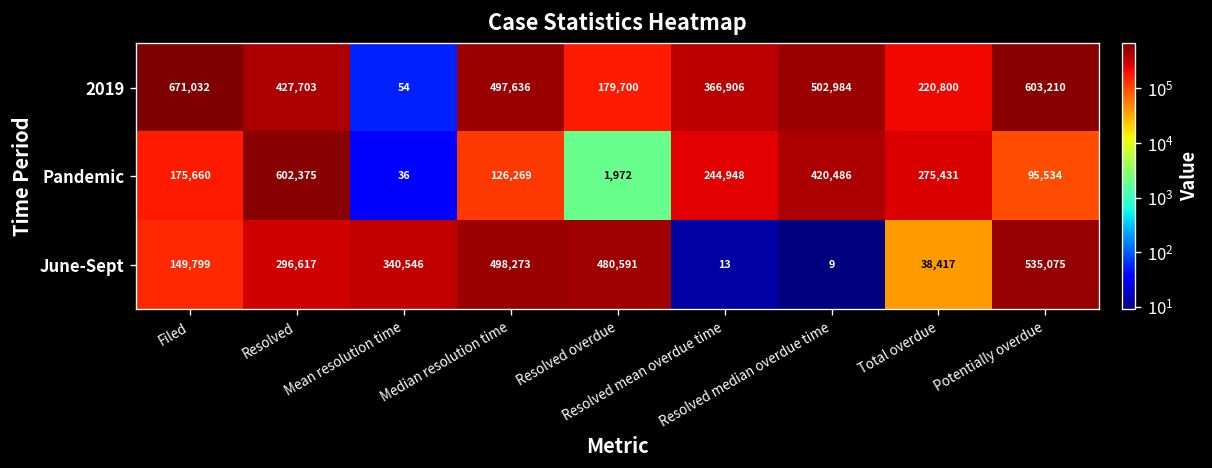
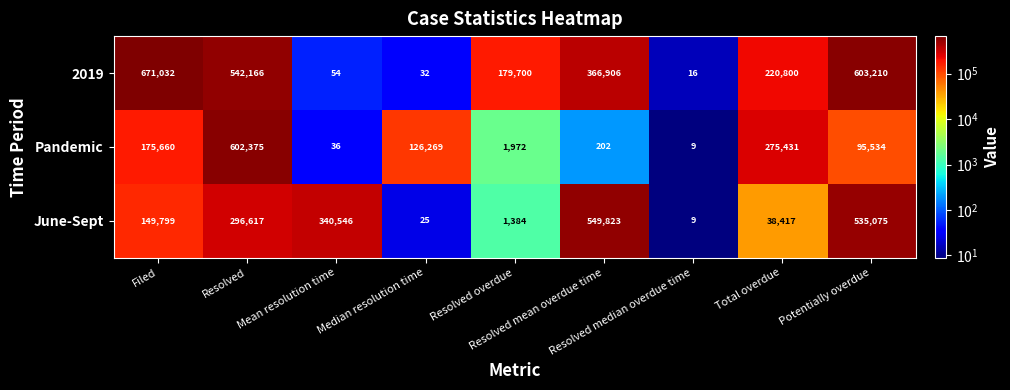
2019, Resolved: 427,703 -> 542,166
2019, Median resolution time: 497,636 -> 32
2019, Resolved median overdue time: 502,984 -> 16
Pandemic, Resolved mean overdue time: 244,948 -> 202
Pandemic, Resolved median overdue time: 420,486 -> 9
June-Sept, Median resolution time: 498,273 -> 25
June-Sept, Resolved overdue: 480,591 -> 1,384
June-Sept, Resolved mean overdue time: 13 -> 549,823
